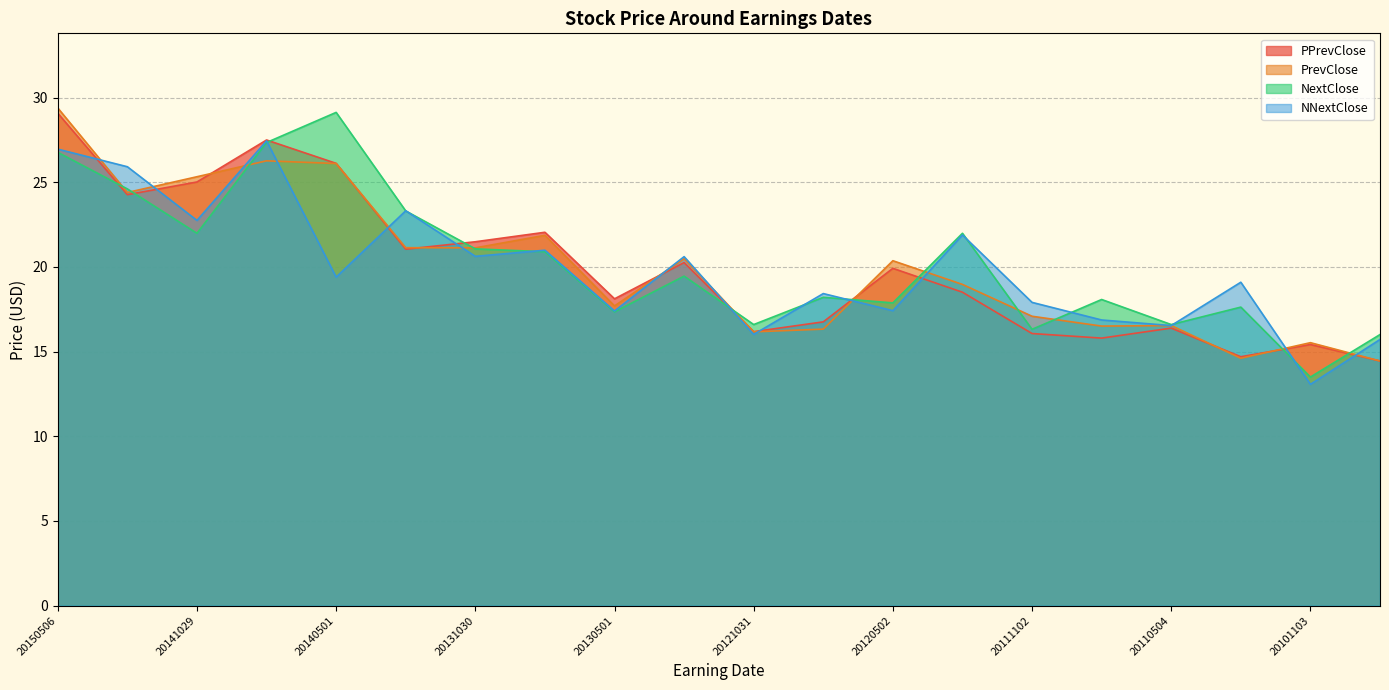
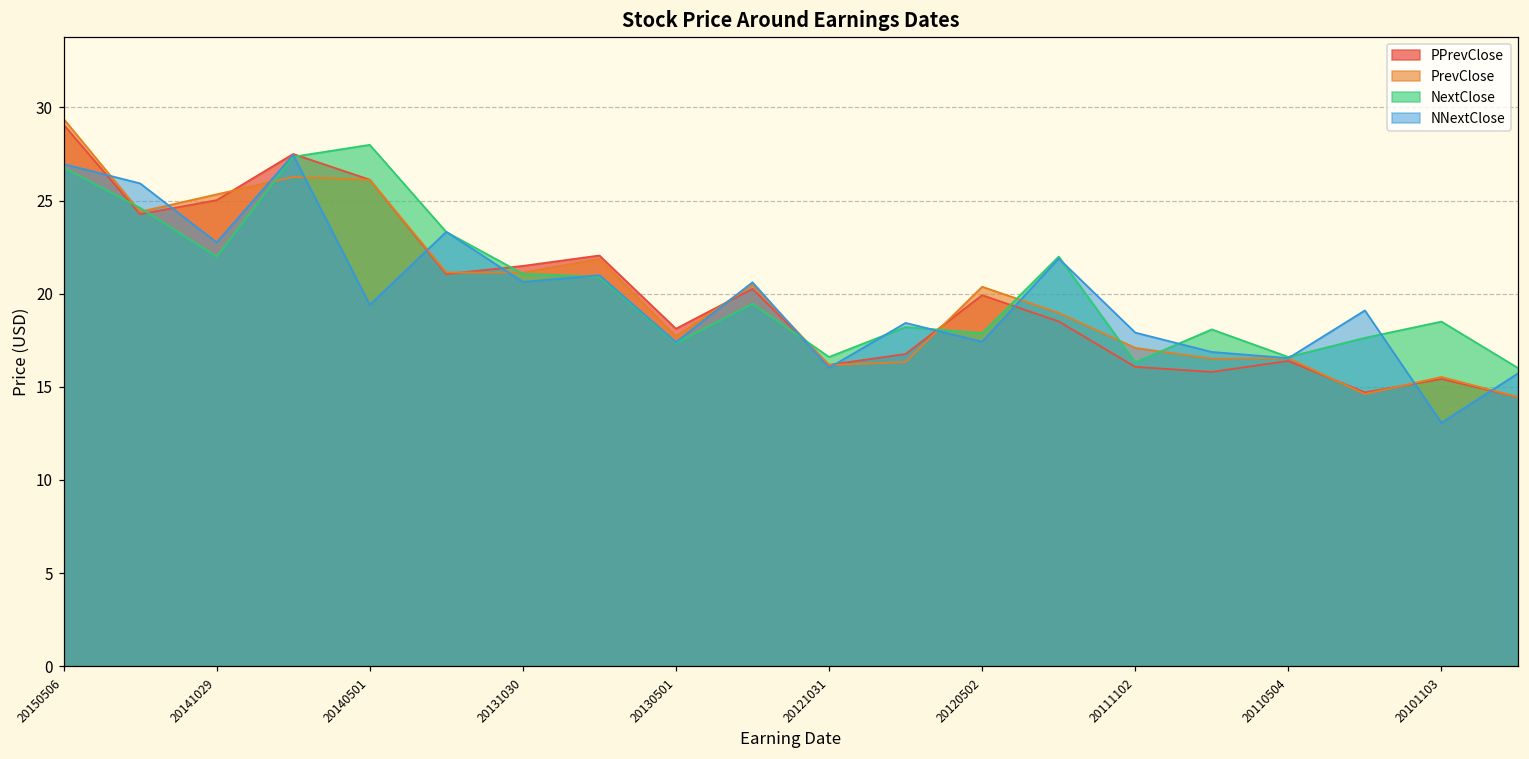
NextClose, 20140501: 29.1 -> 28.0
NextClose, 20101103: 13.5 -> 18.5
